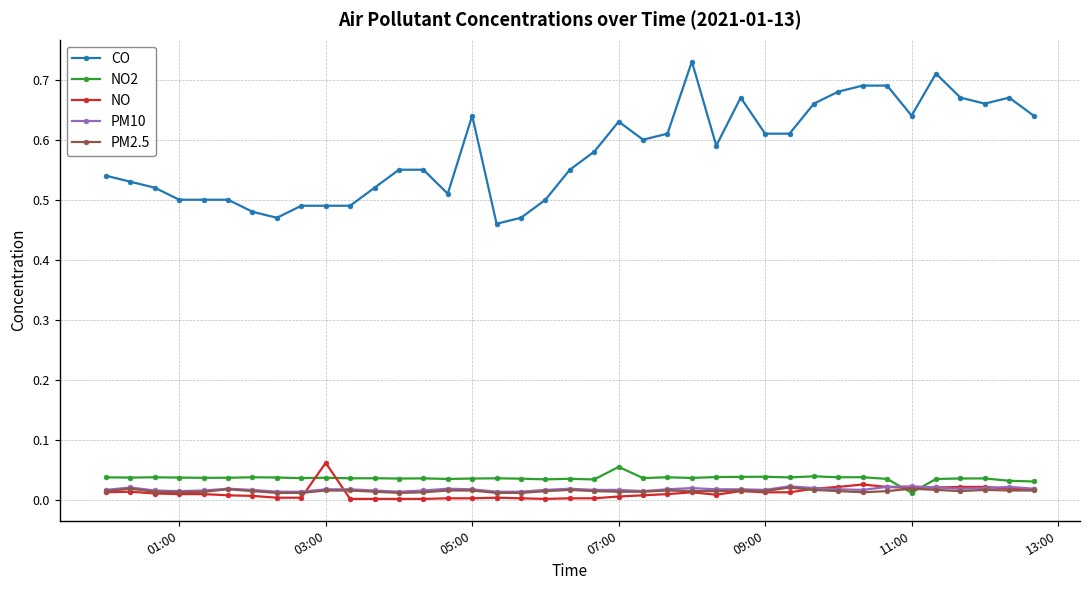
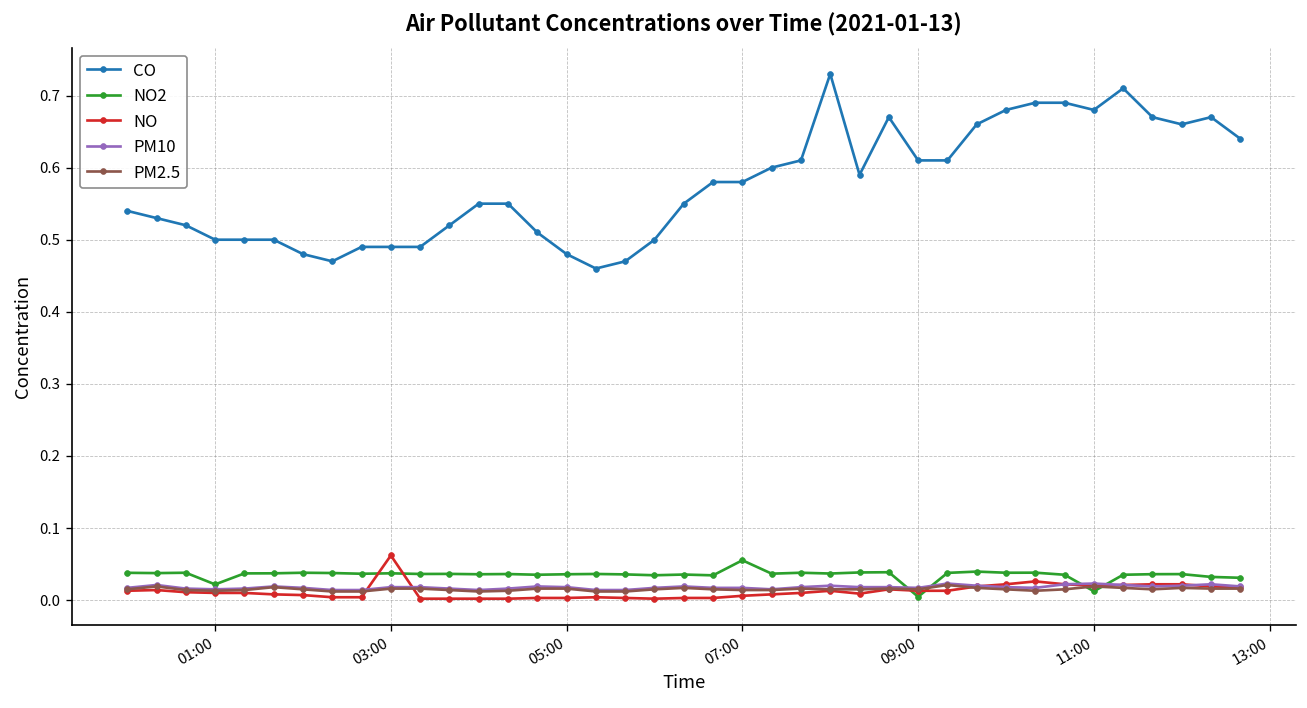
NO2, 01:00: 0.04 -> 0.02
CO, 05:00: 0.64 -> 0.48
CO, 07:00: 0.63 -> 0.58
NO2, 09:00: 0.04 -> 0.00
CO, 11:00: 0.64 -> 0.68
